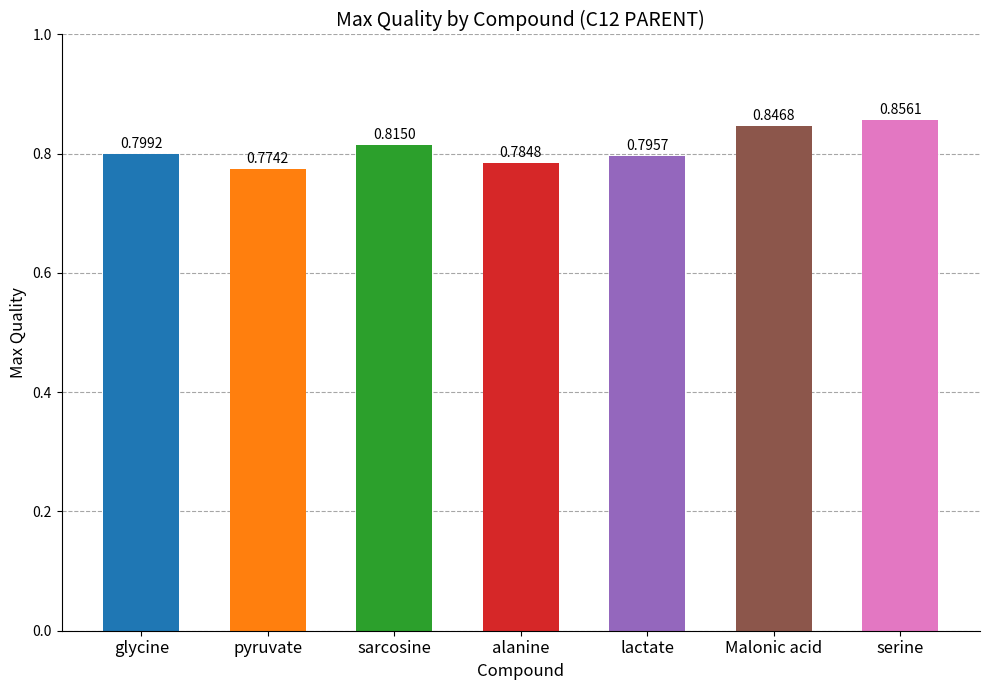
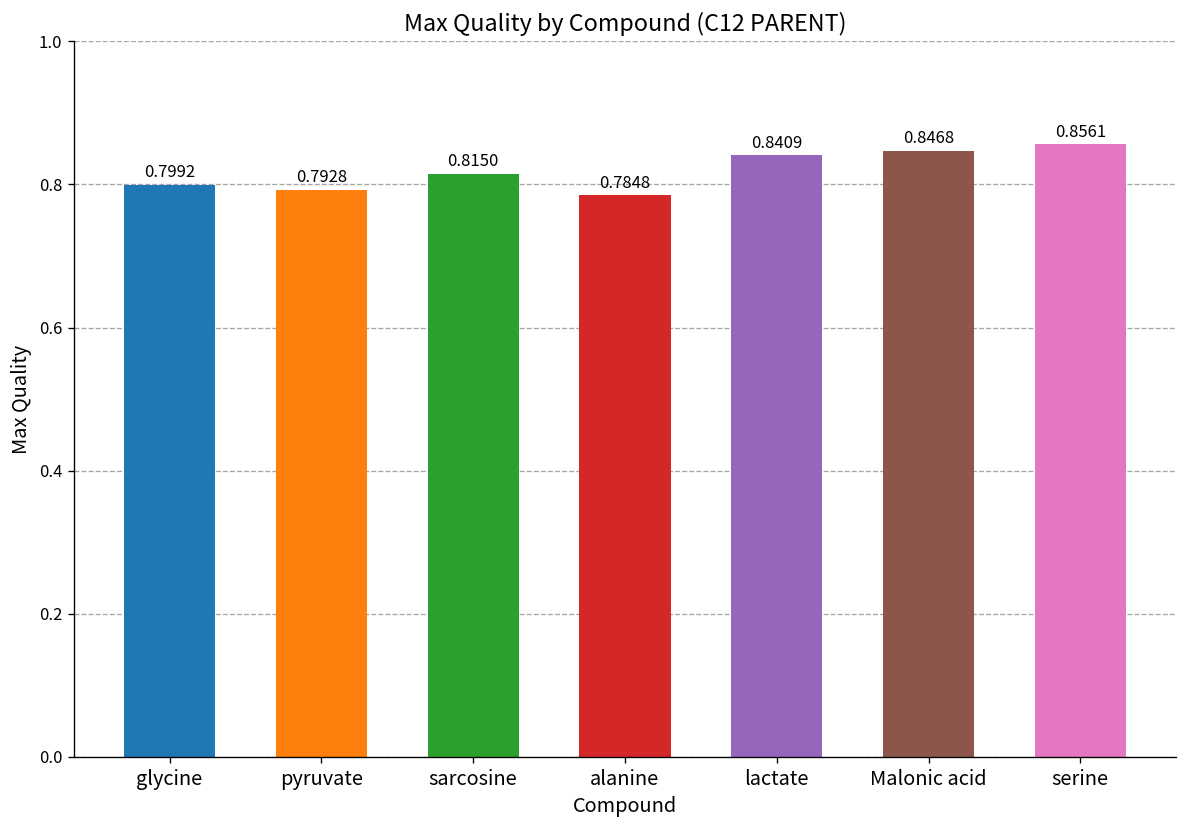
pyruvate: 0.7742 -> 0.7928
lactate: 0.7957 -> 0.8409
